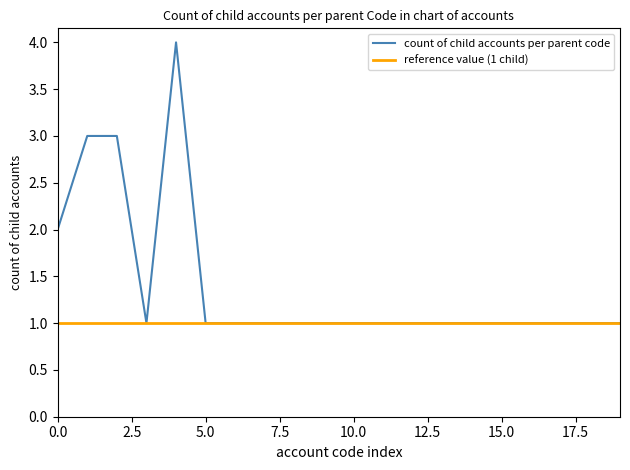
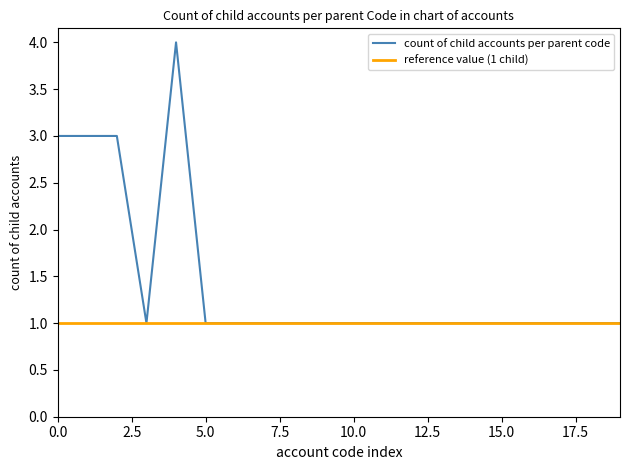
count of child accounts per parent code, 0.0: 2 -> 3
